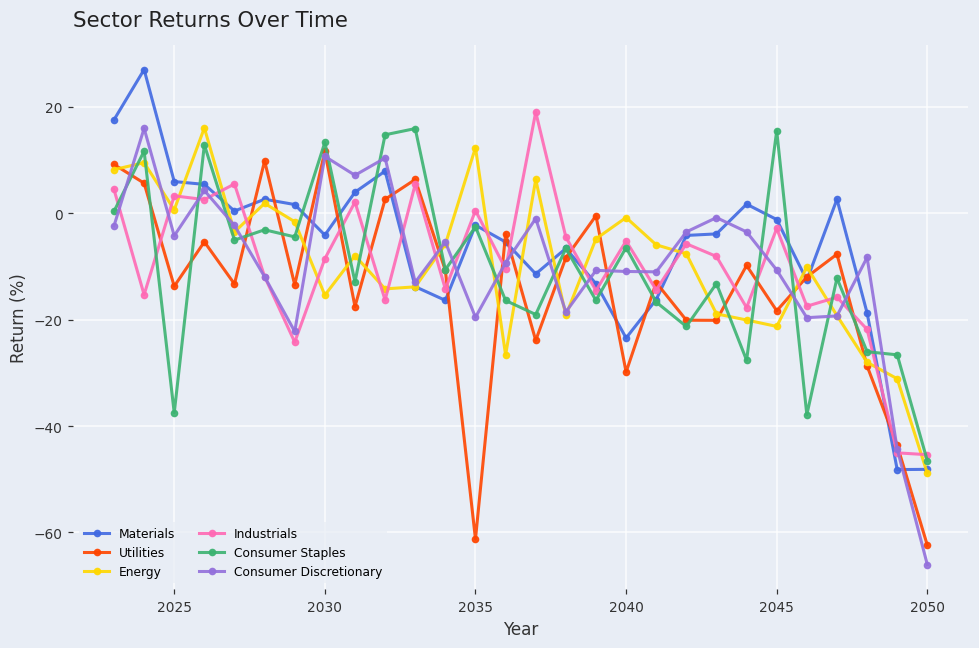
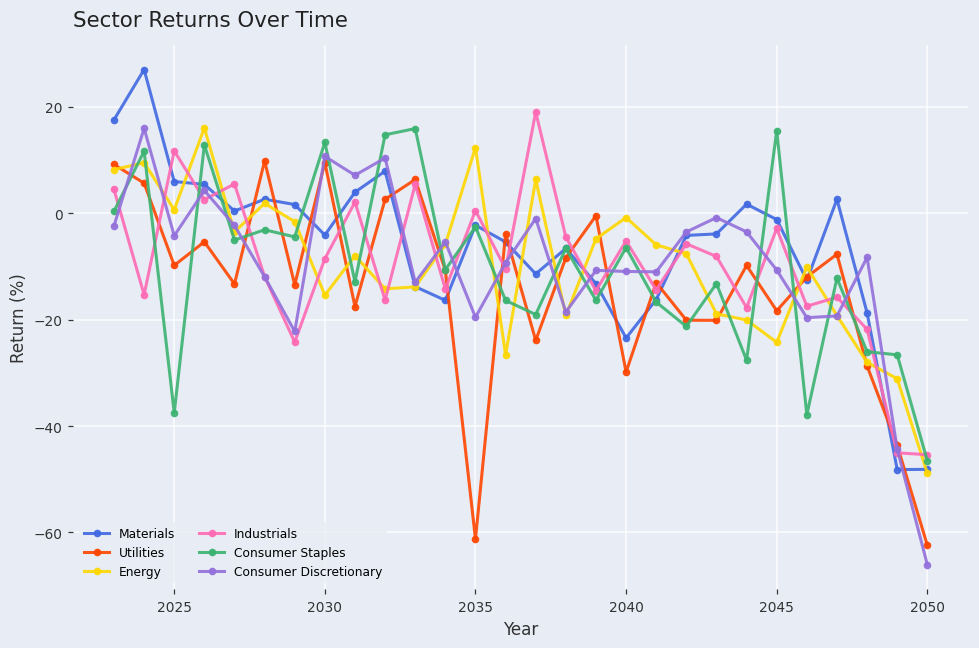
Utilities, 2025: -14 -> -10
Industrials, 2025: 3 -> 12
Utilities, 2030: 12 -> 9
Energy, 2045: -21 -> -24
